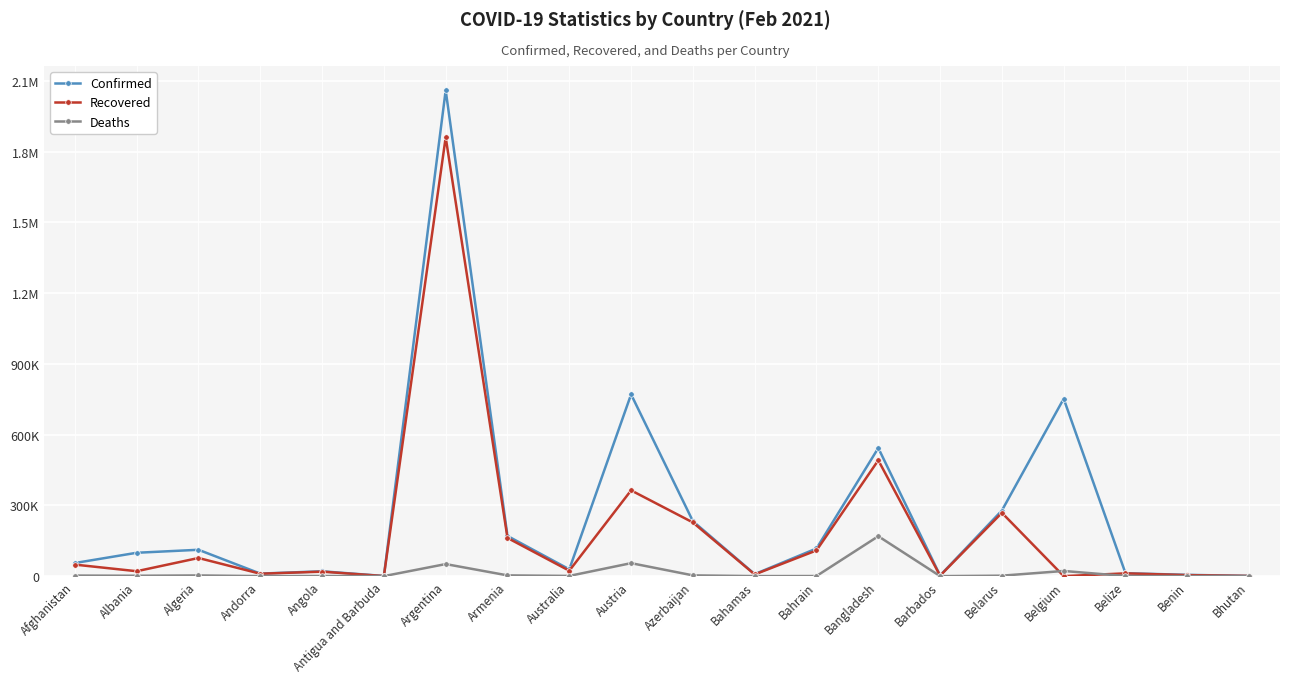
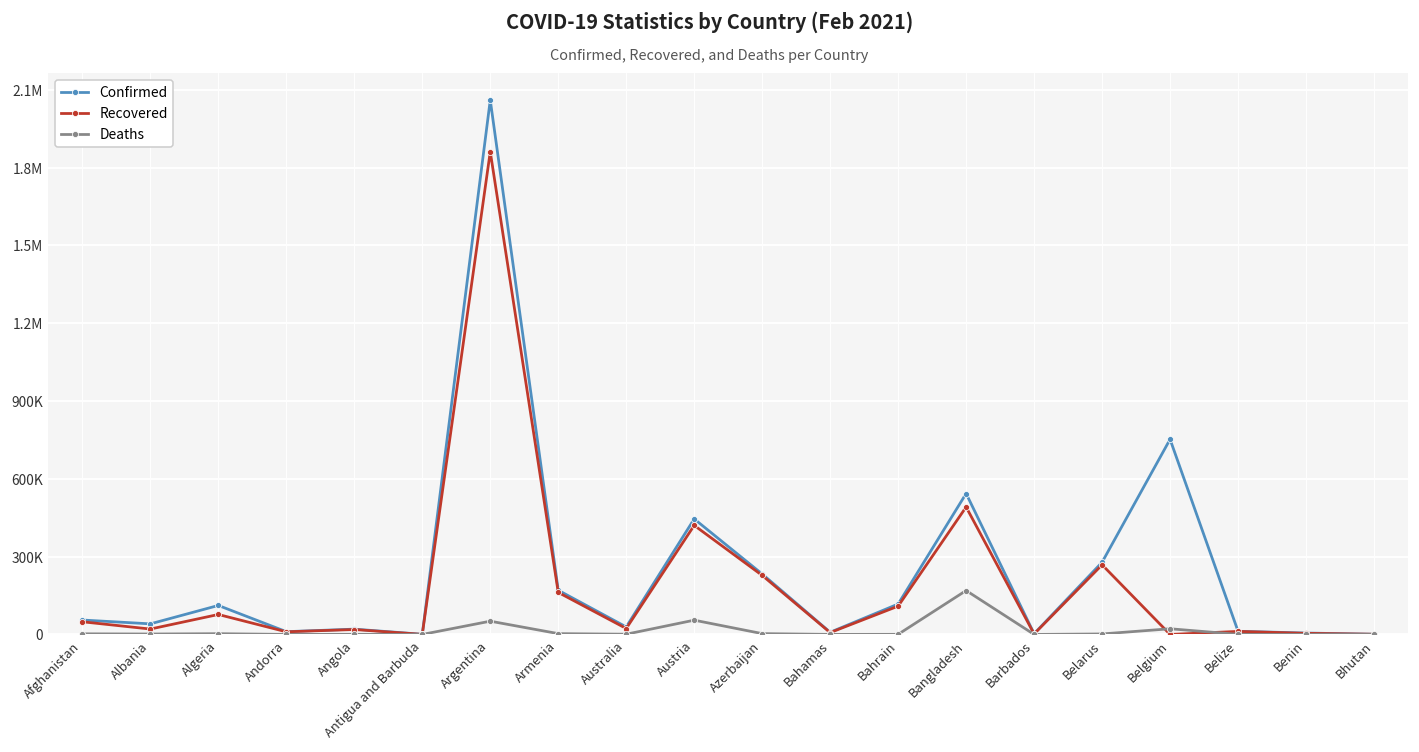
Confirmed, Albania: 100000 -> 40000
Confirmed, Austria: 770000 -> 450000
Recovered, Austria: 360000 -> 420000
